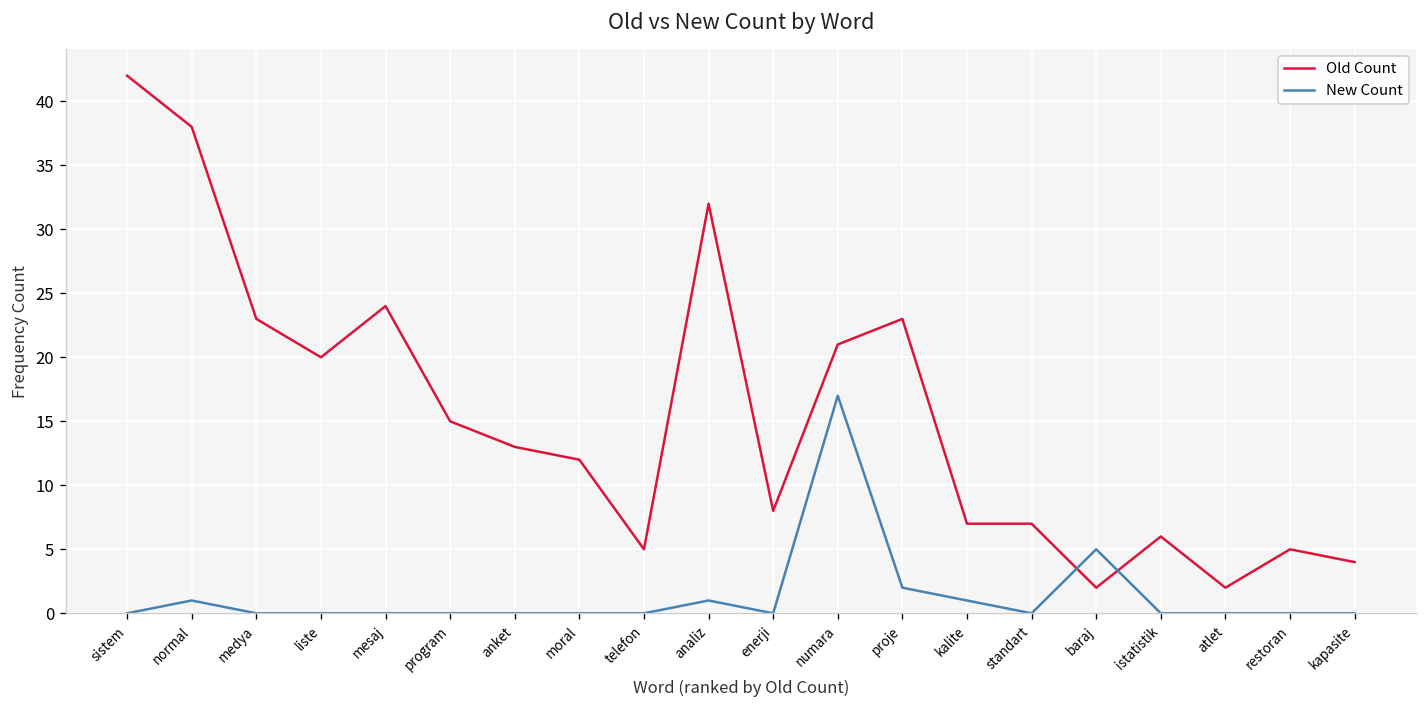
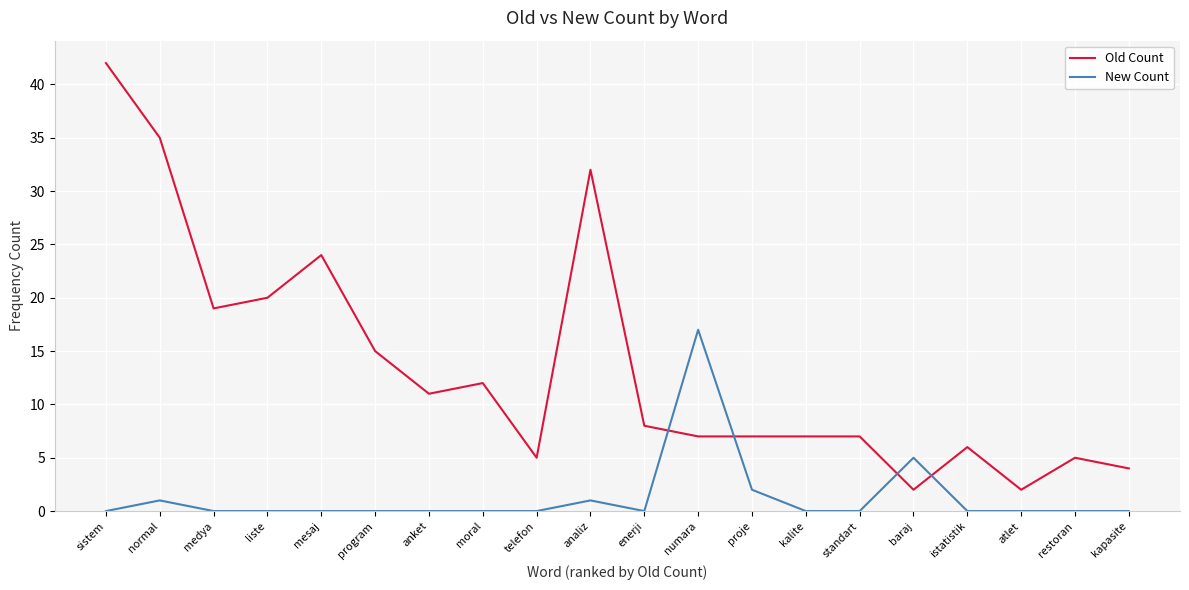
Old Count, normal: 38 -> 35
Old Count, medya: 23 -> 19
Old Count, anket: 13 -> 11
Old Count, numara: 21 -> 7
Old Count, proje: 23 -> 7
New Count, kalite: 1 -> 0
